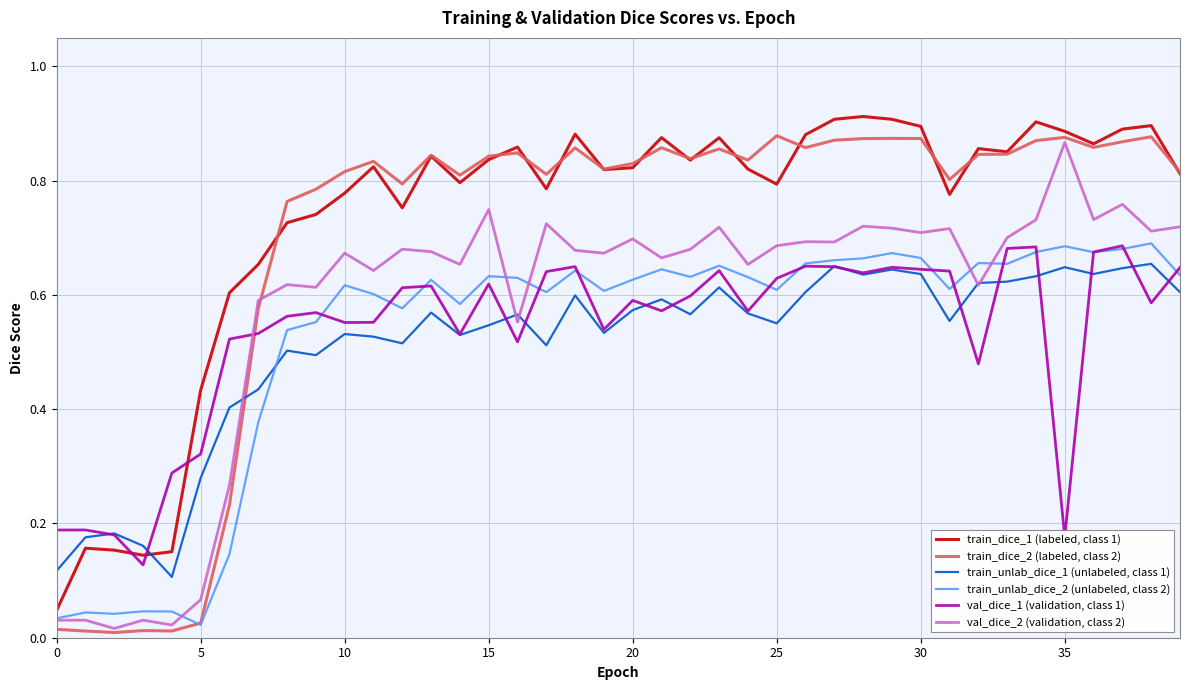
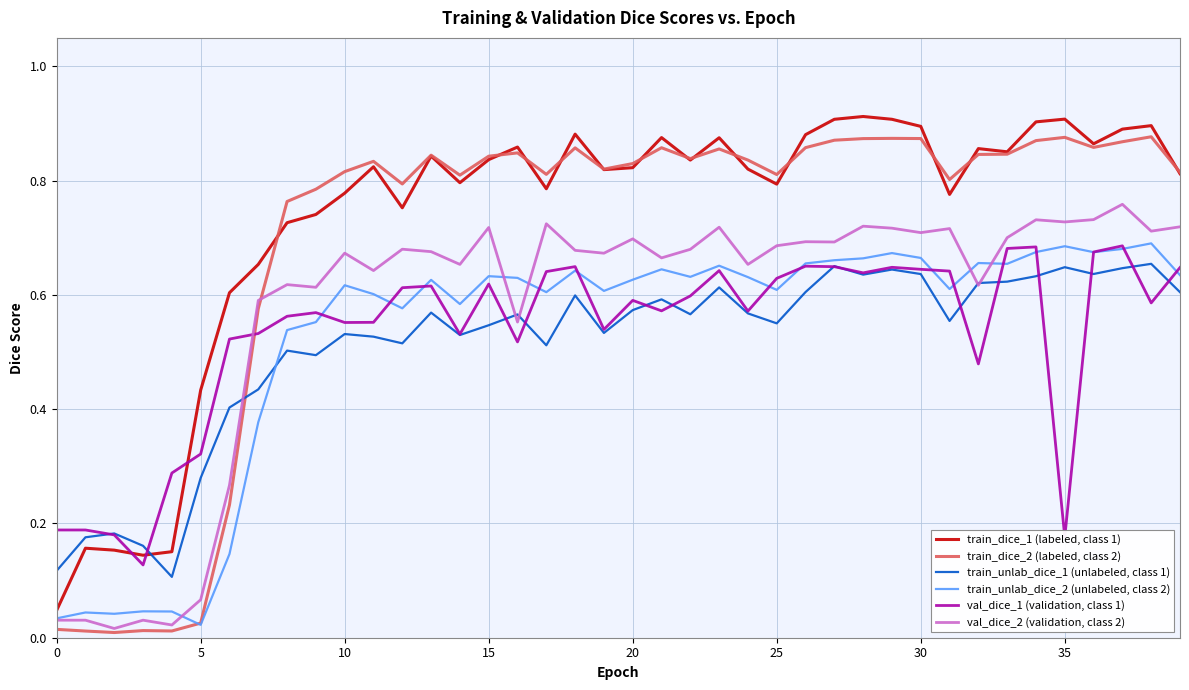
val_dice_2 (validation, class 2), 15: 0.75 -> 0.72
train_dice_2 (labeled, class 2), 25: 0.88 -> 0.81
train_dice_1 (labeled, class 1), 35: 0.89 -> 0.91
val_dice_2 (validation, class 2), 35: 0.87 -> 0.73
